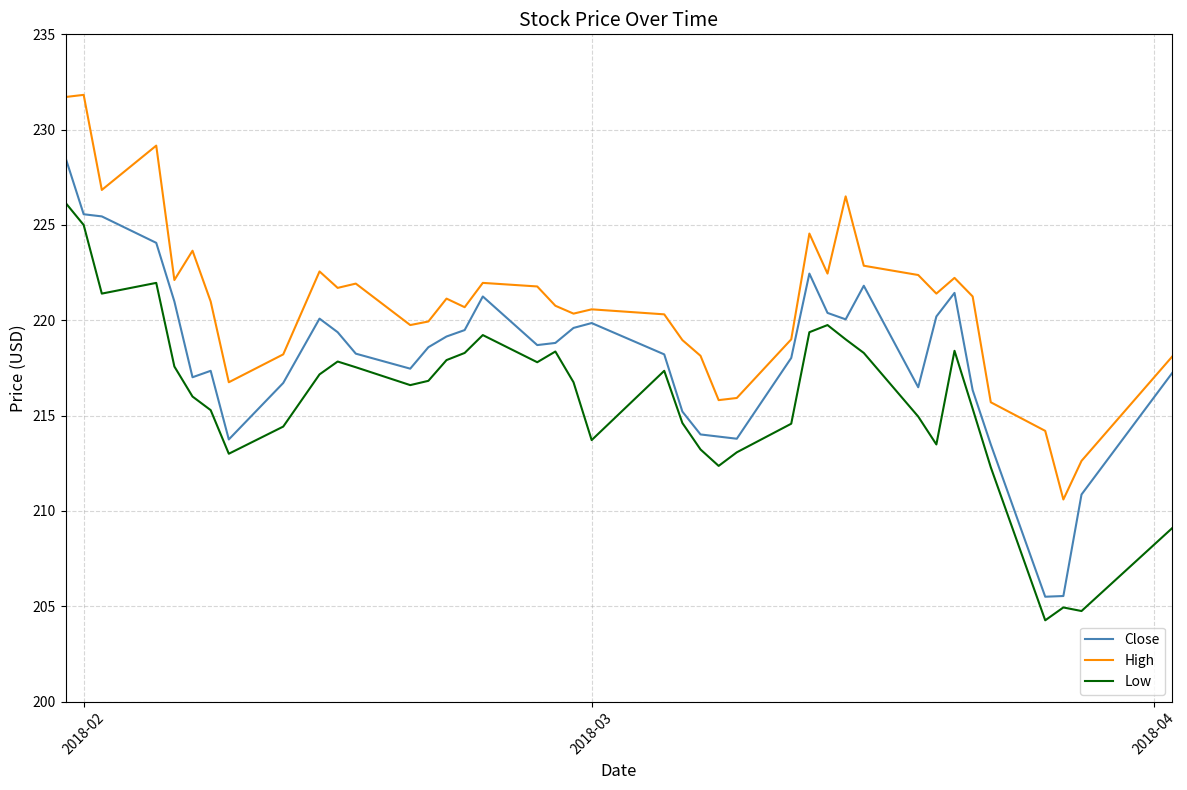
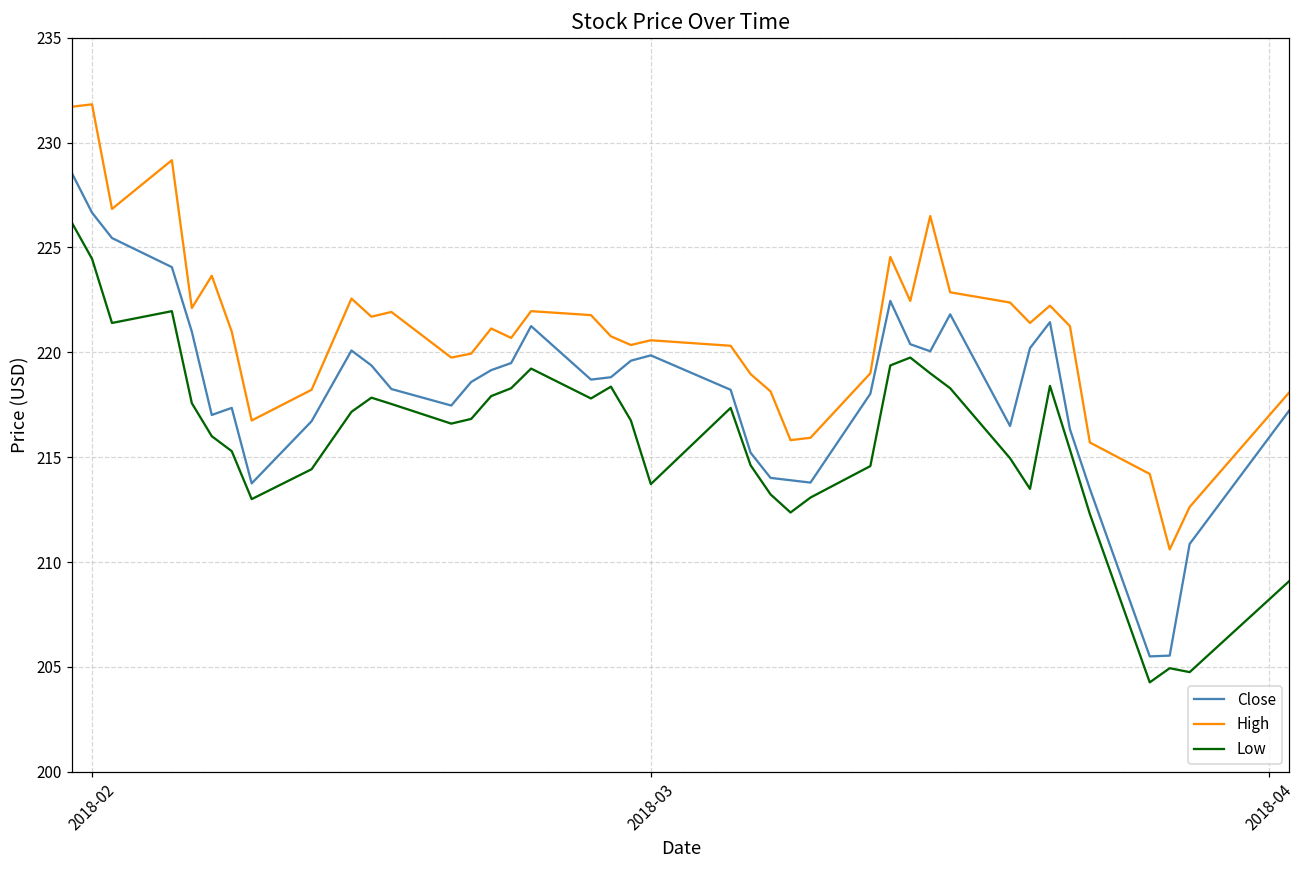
Close, 2018-02: 225.6 -> 226.7
Low, 2018-02: 225.0 -> 224.5
